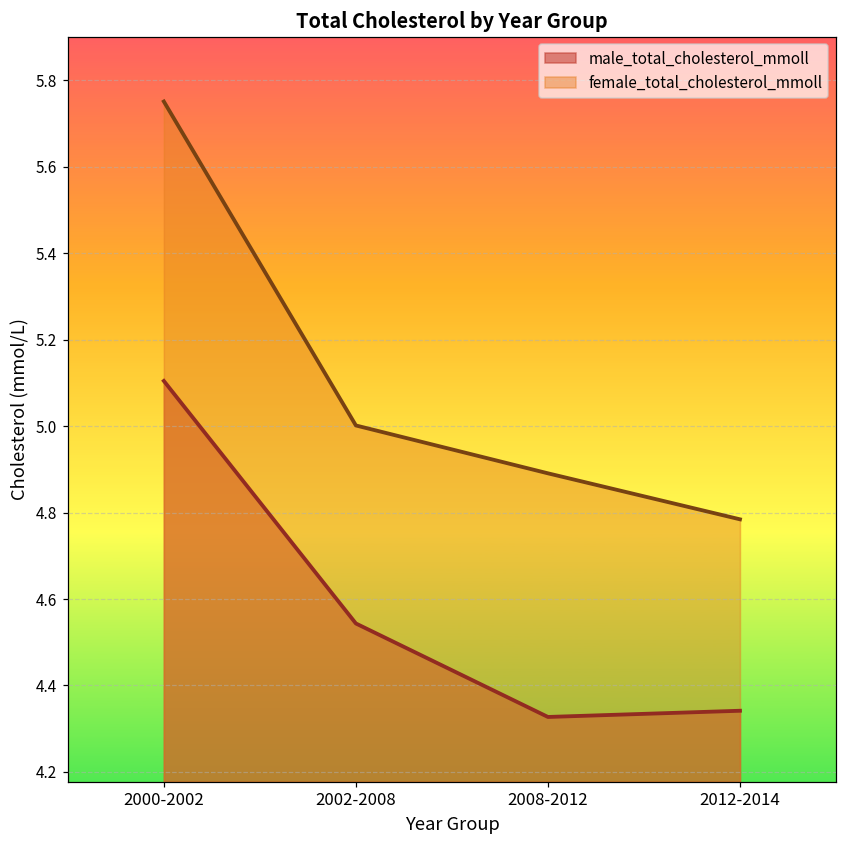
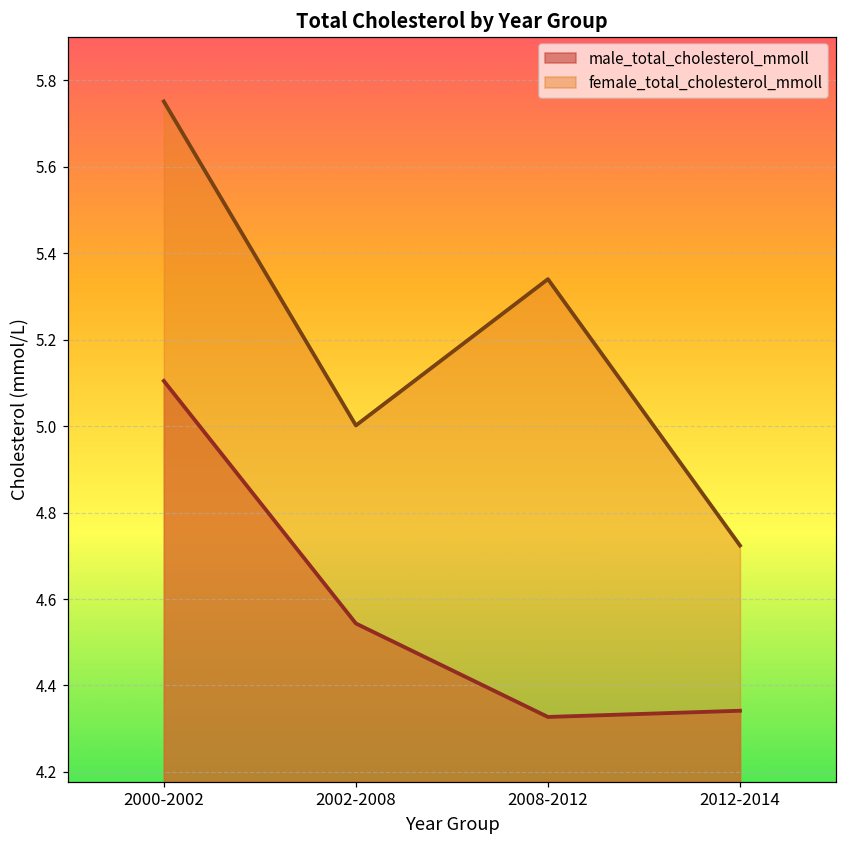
female_total_cholesterol_mmoll, 2008-2012: 4.89 -> 5.34
female_total_cholesterol_mmoll, 2012-2014: 4.78 -> 4.72
